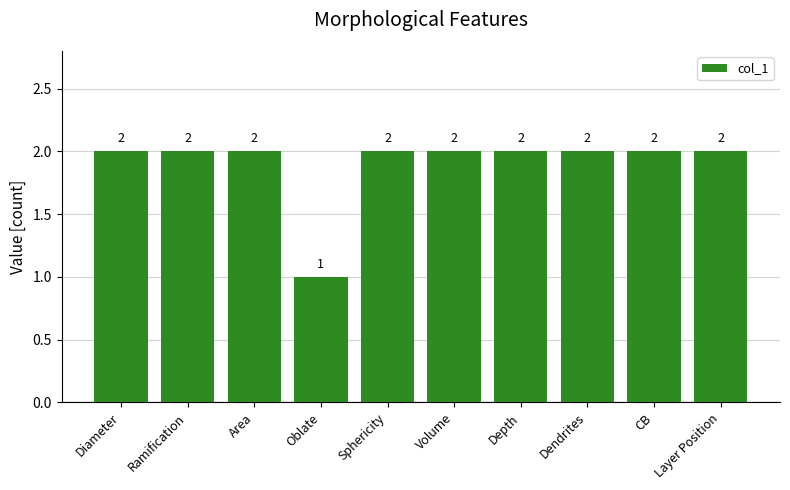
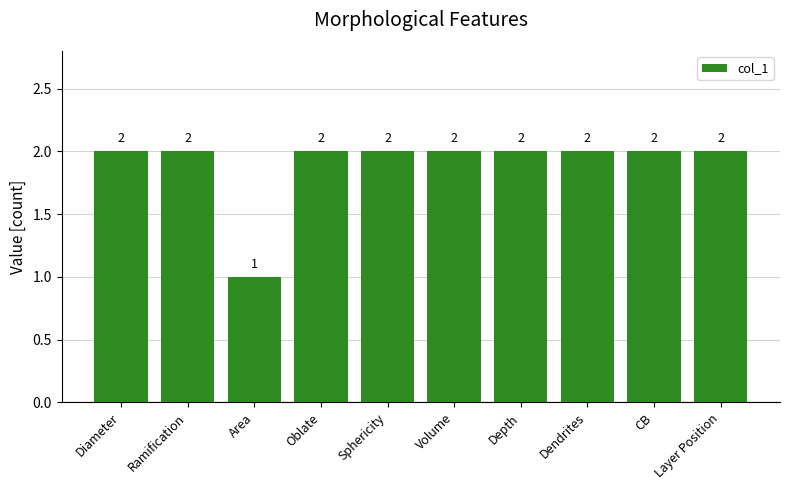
Area: 2 -> 1
Oblate: 1 -> 2
